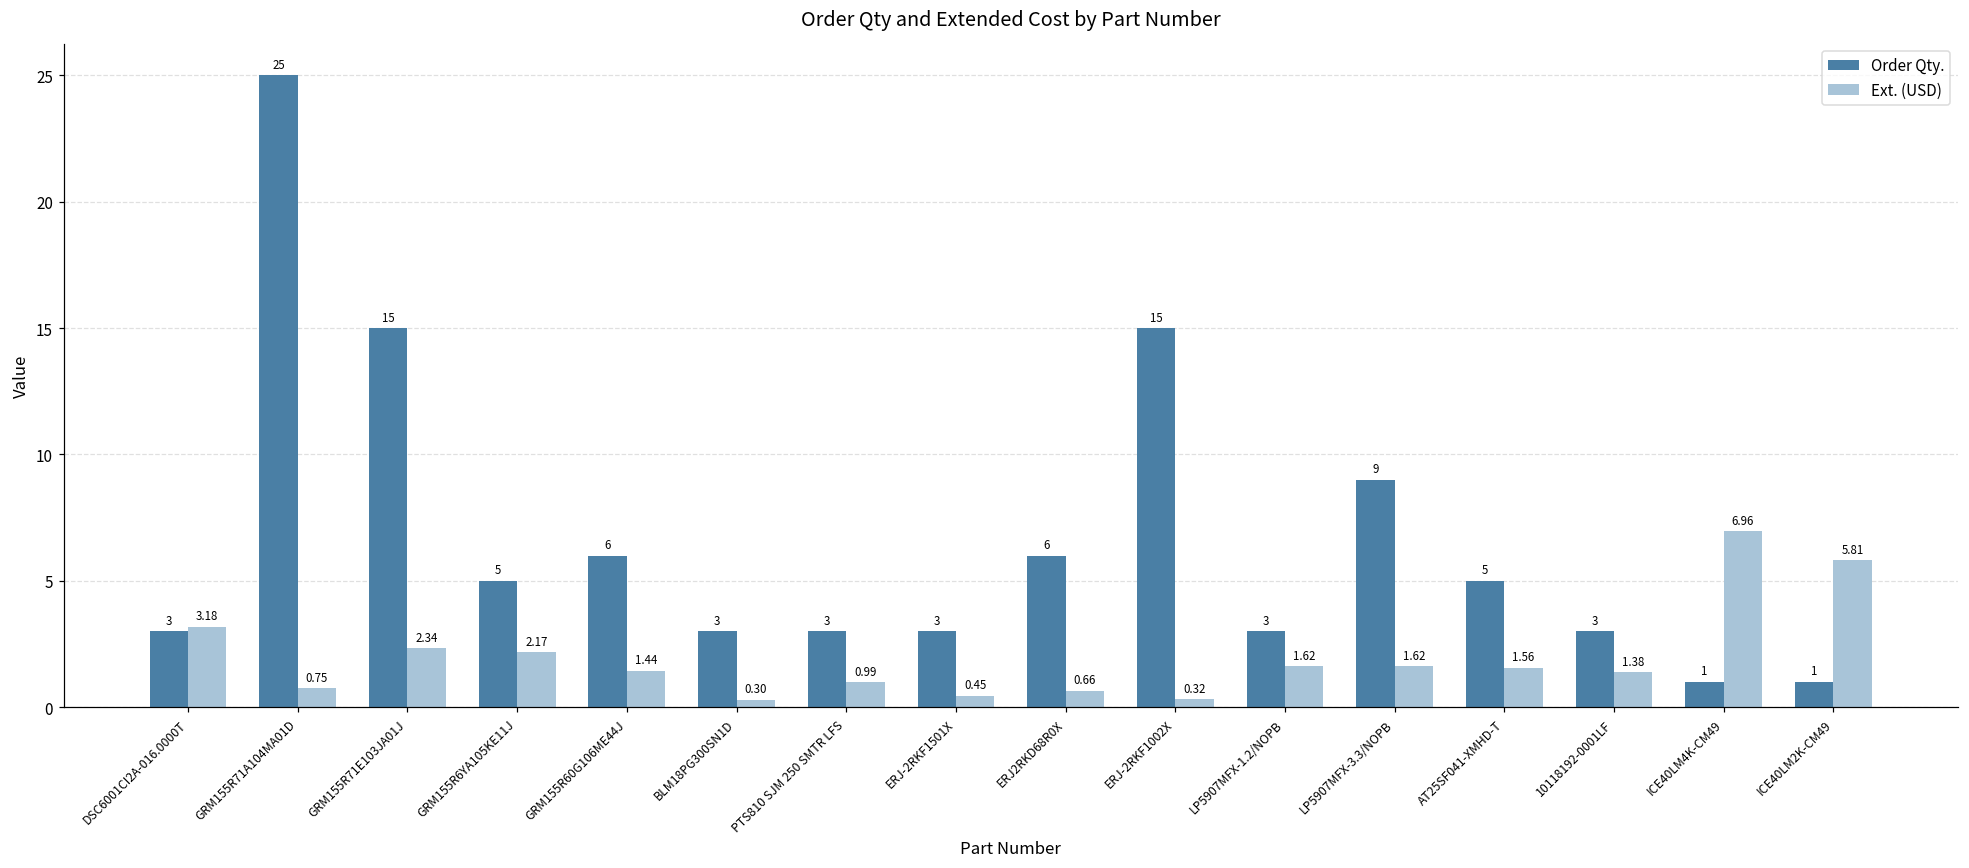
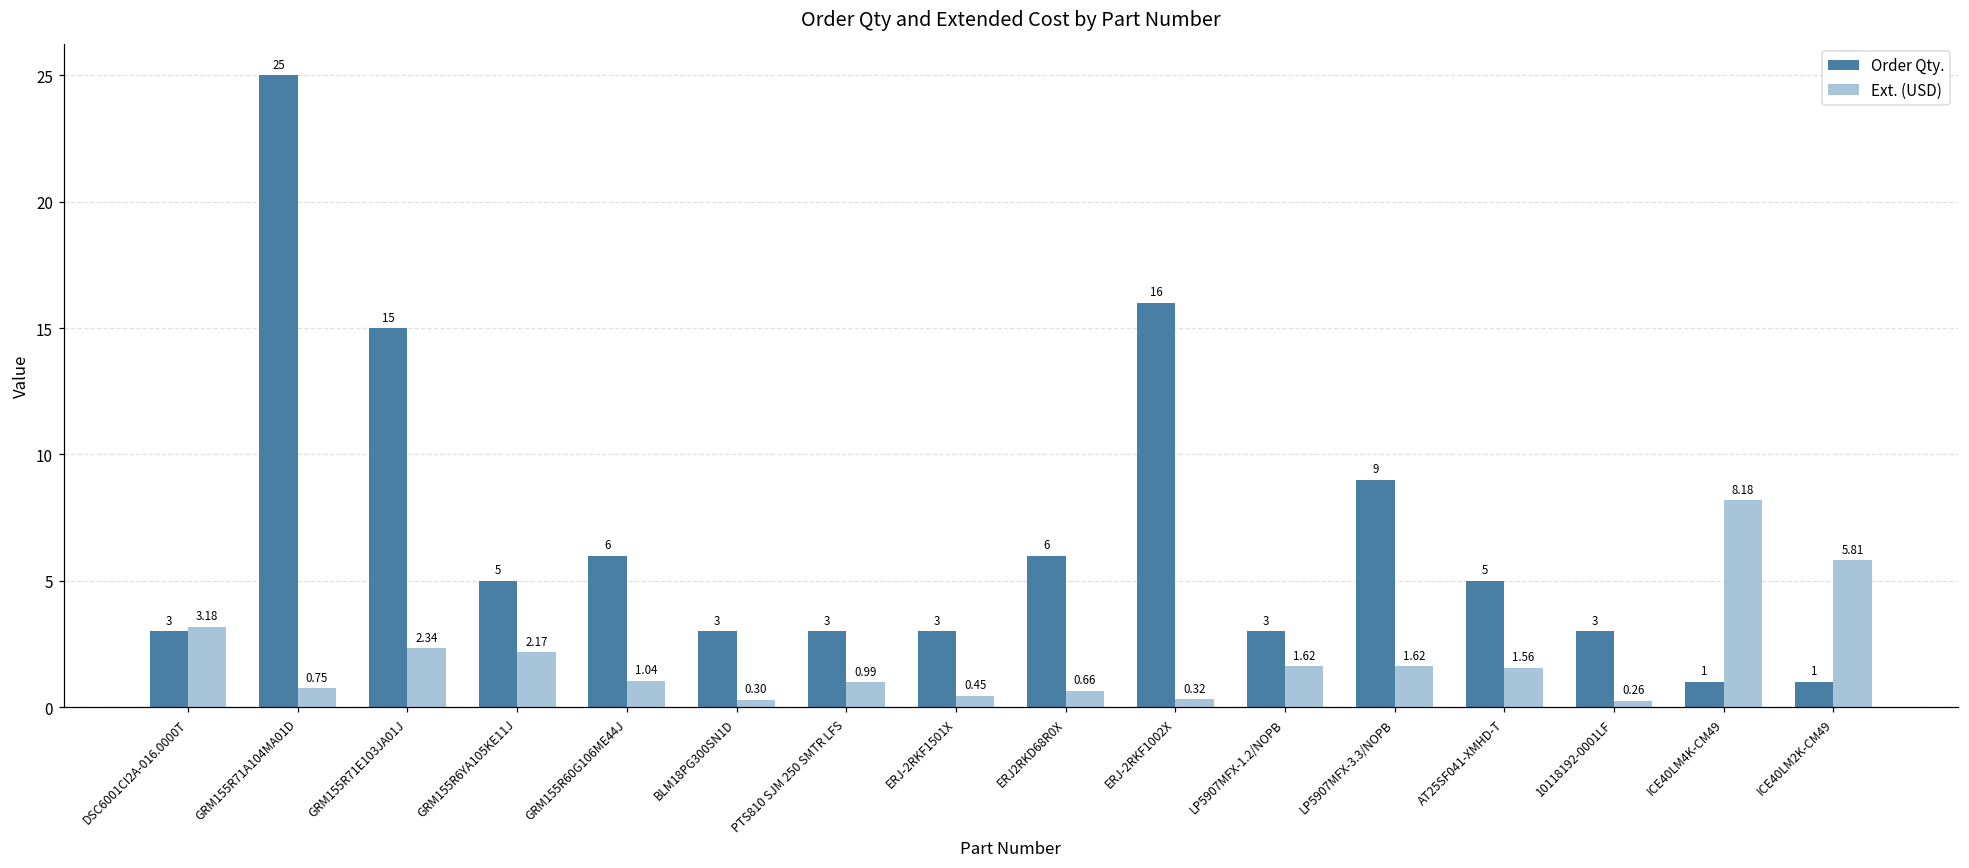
Ext. (USD), GRM155R60G106ME44J: 1.44 -> 1.04
Order Qty., ERJ-2RKF1002X: 15 -> 16
Ext. (USD), 10118192-0001LF: 1.38 -> 0.26
Ext. (USD), ICE40LM4K-CM49: 6.96 -> 8.18
